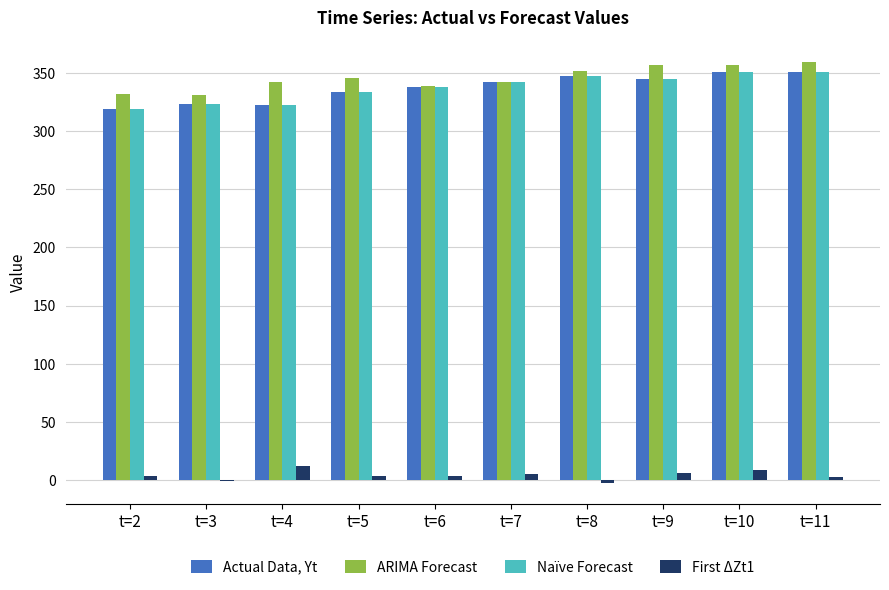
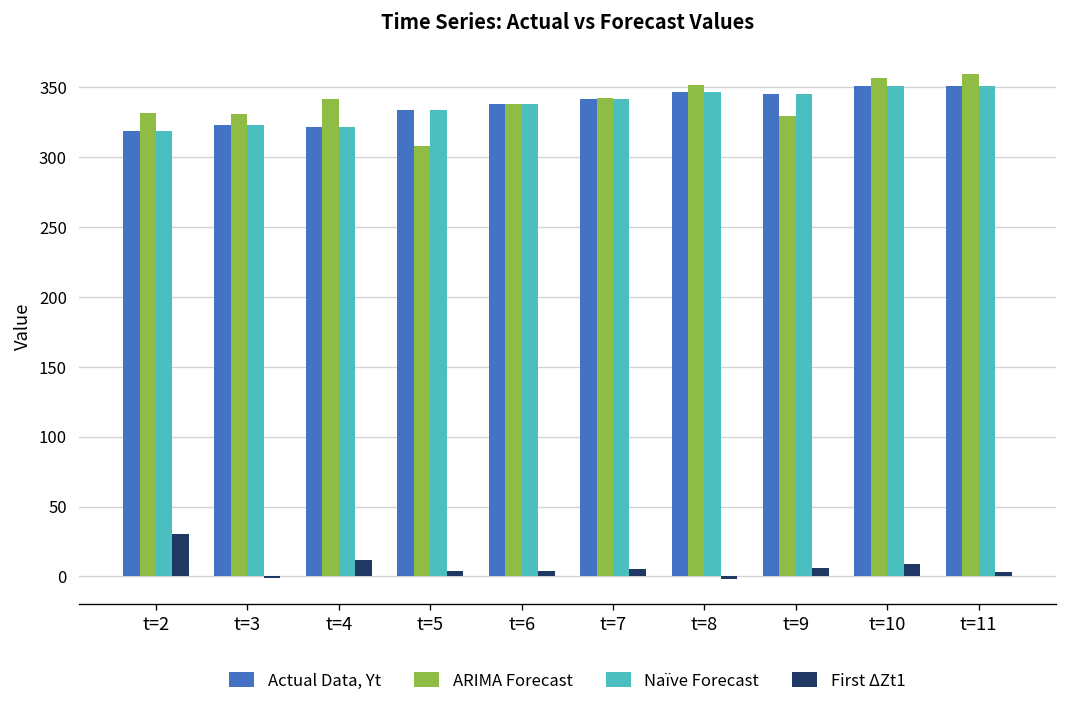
First ΔZt1, t=2: 4 -> 30
ARIMA Forecast, t=5: 345 -> 308
ARIMA Forecast, t=9: 357 -> 330
